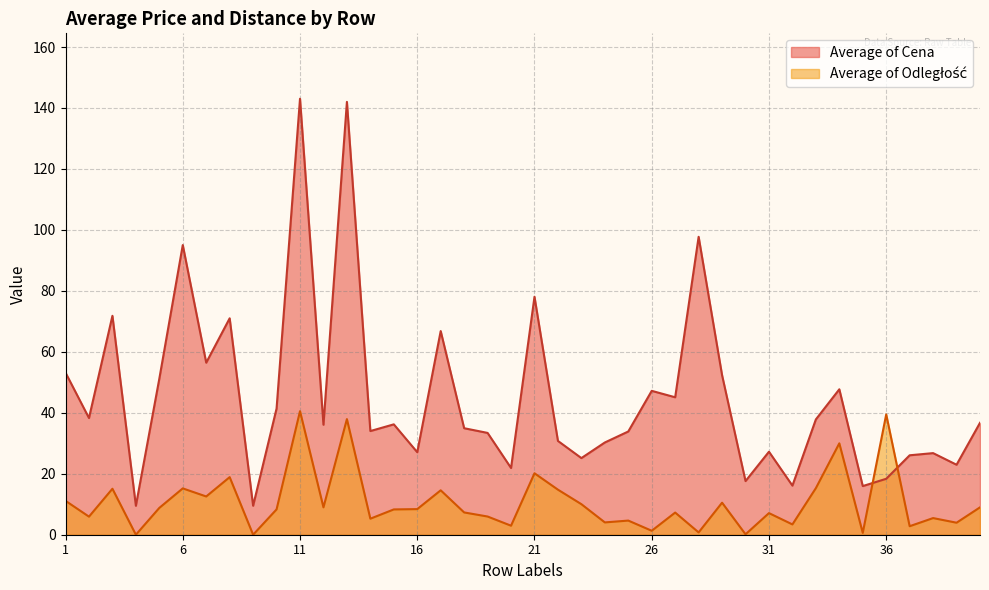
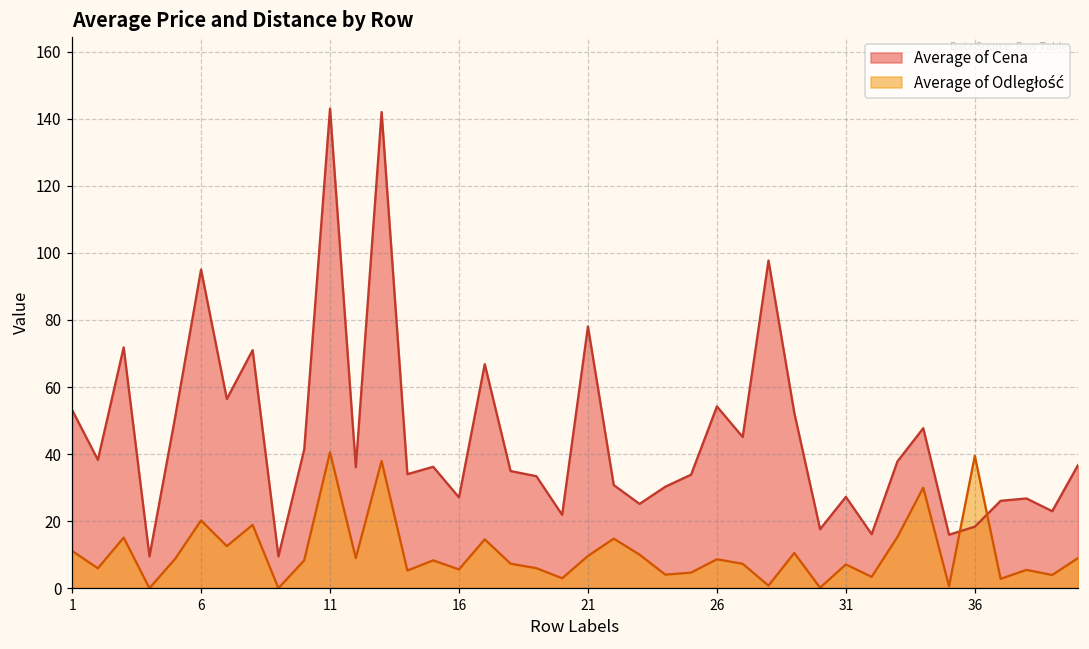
Average of Odległość, 6: 15 -> 20
Average of Odległość, 16: 8 -> 6
Average of Odległość, 21: 20 -> 10
Average of Cena, 26: 47 -> 54
Average of Odległość, 26: 1 -> 9
